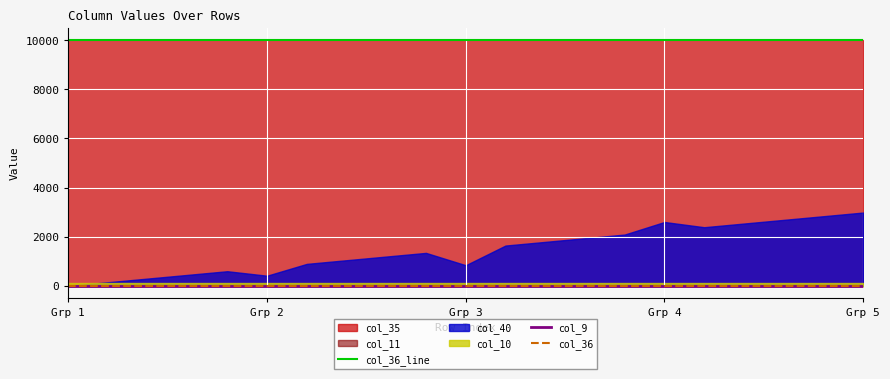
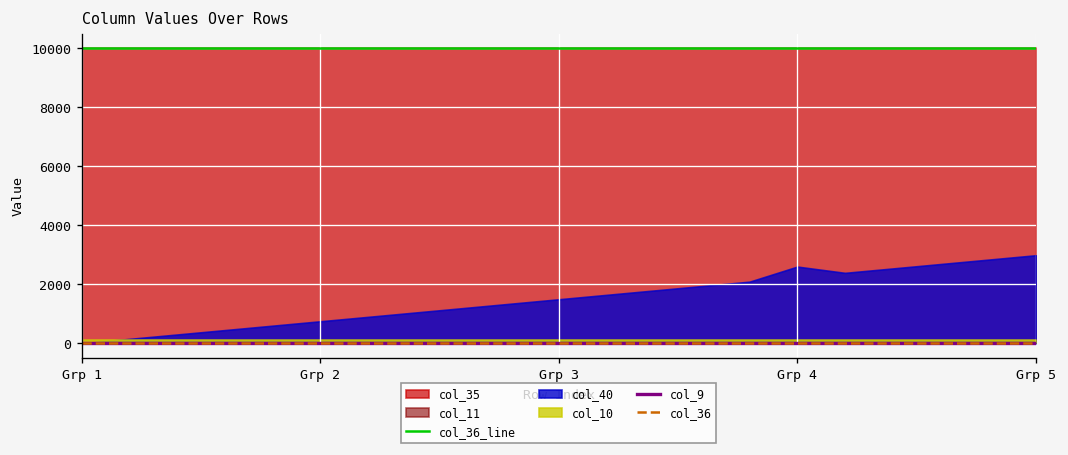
col_40, Grp 2: 400 -> 700
col_40, Grp 3: 800 -> 1500
